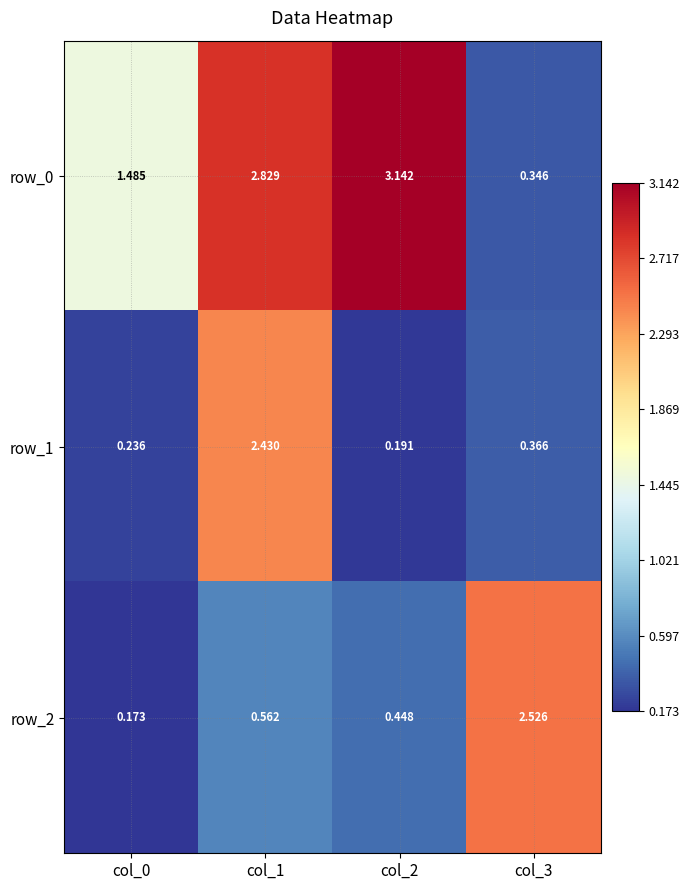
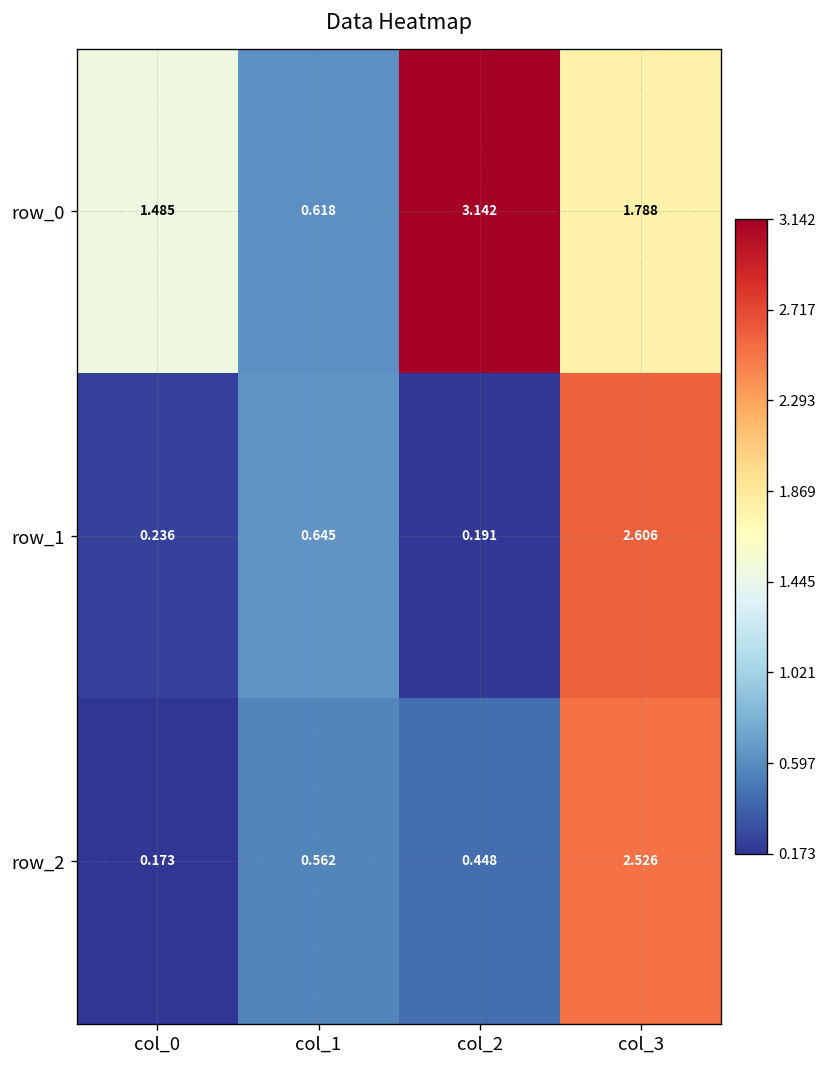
row_0, col_1: 2.829 -> 0.618
row_0, col_3: 0.346 -> 1.788
row_1, col_1: 2.430 -> 0.645
row_1, col_3: 0.366 -> 2.606
